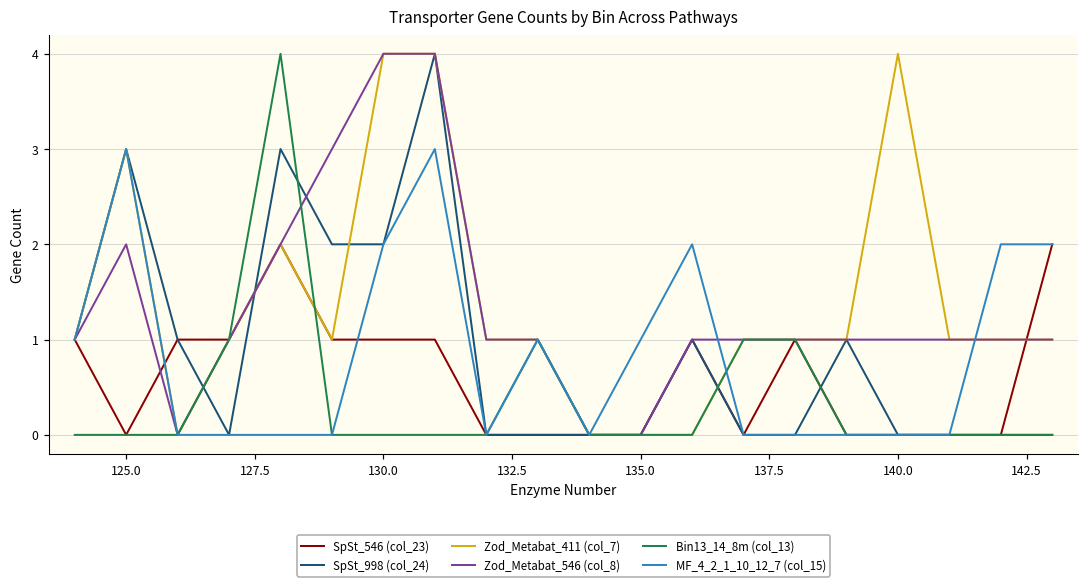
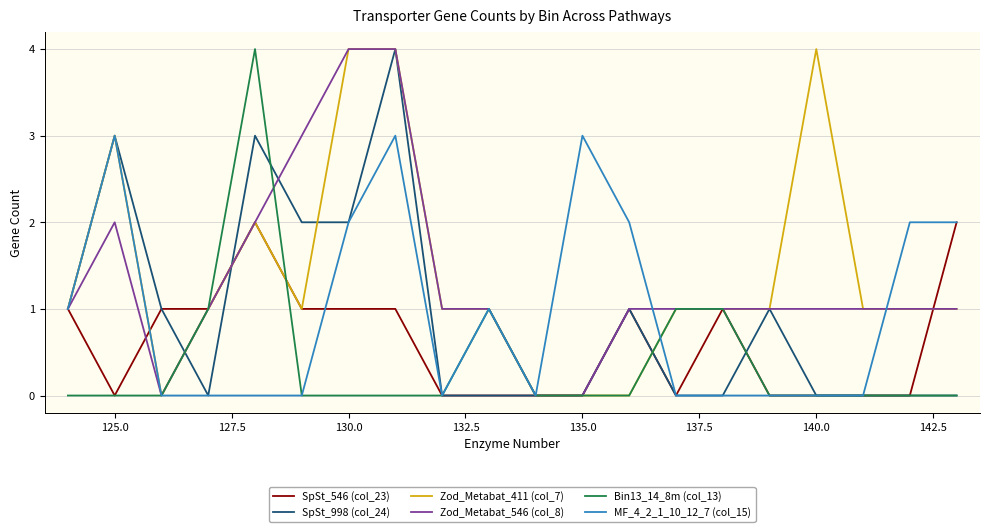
MF_4_2_1_10_12_7 (col_15), 135.0: 1 -> 3
